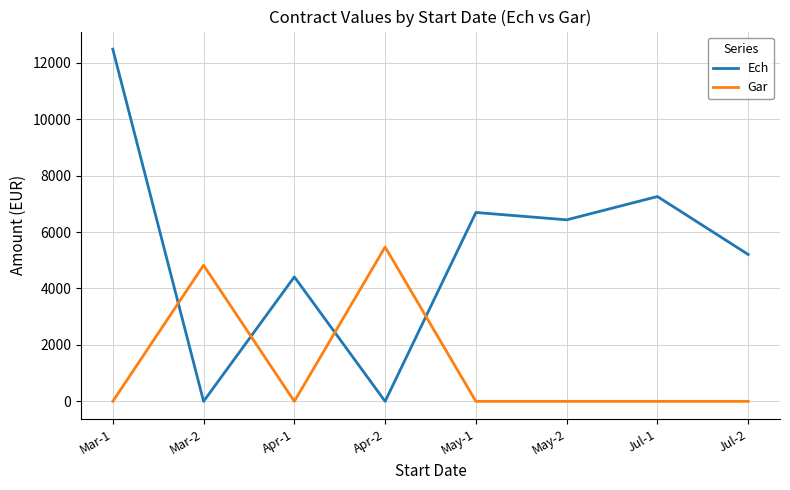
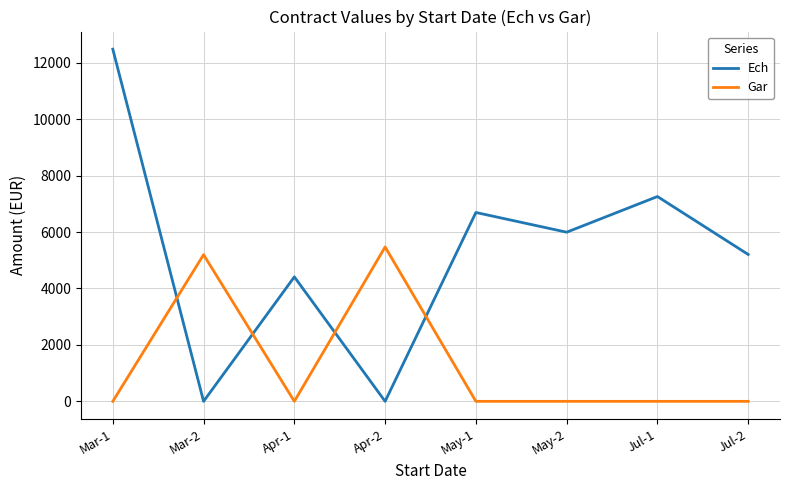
Gar, Mar-2: 4800 -> 5200
Ech, May-2: 6400 -> 6000
